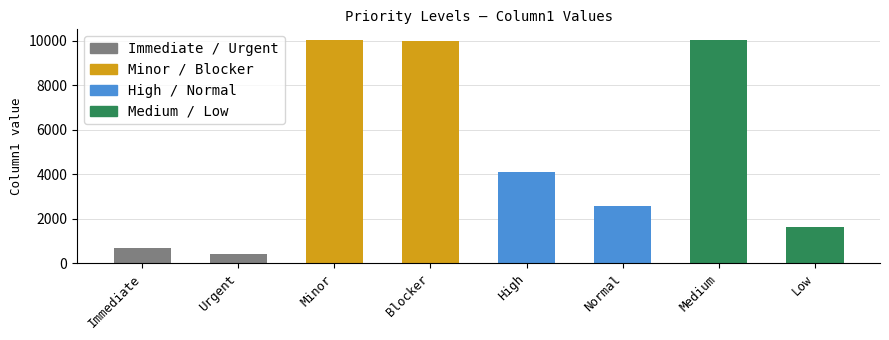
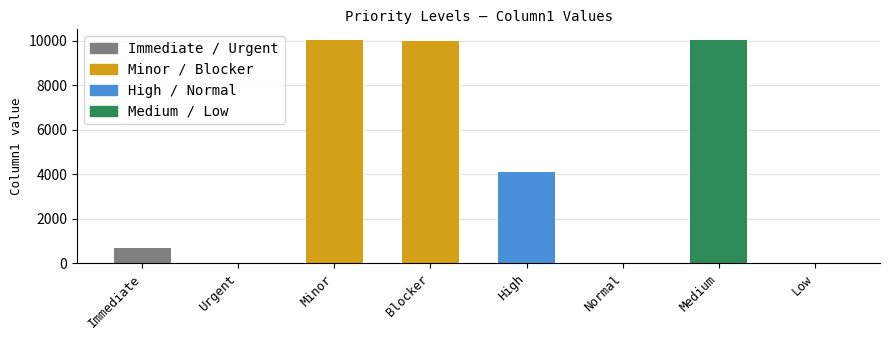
Urgent: 400 -> 0
Normal: 2600 -> 0
Low: 1600 -> 0
